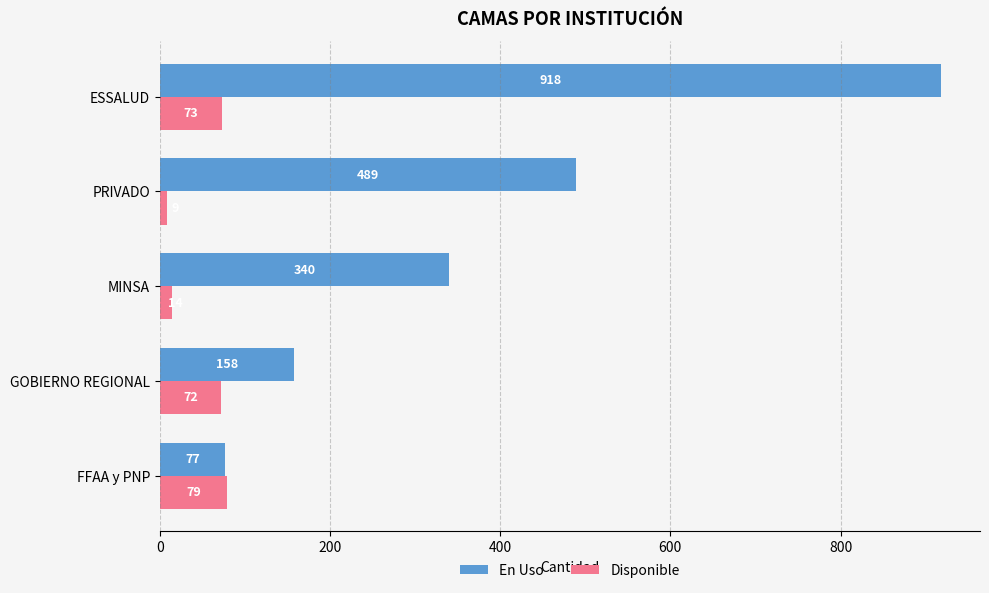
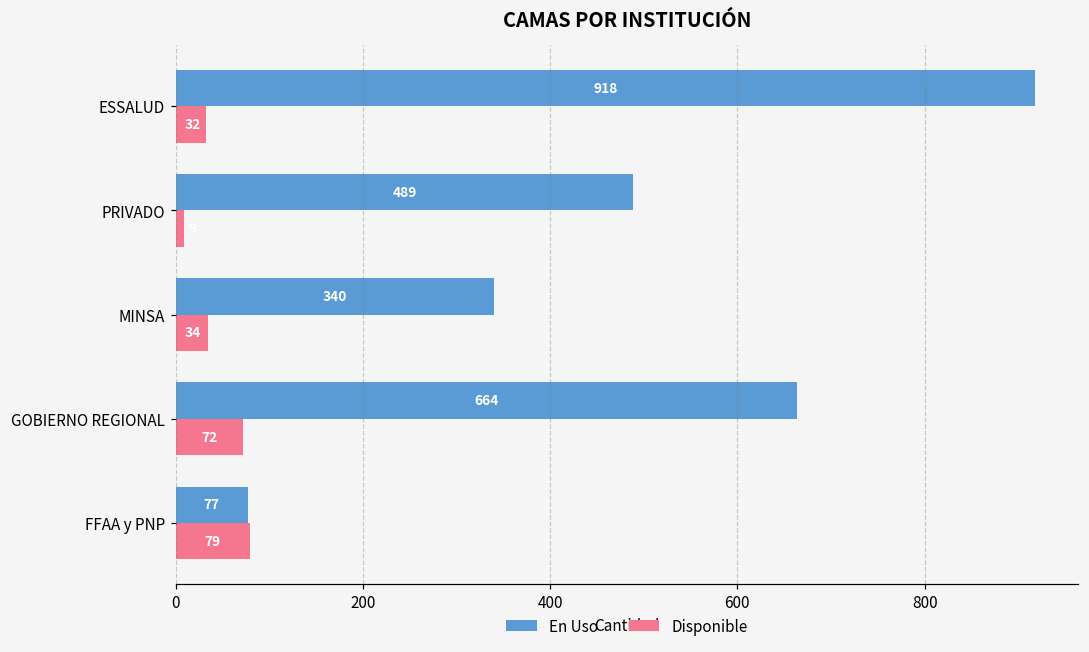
Disponible, ESSALUD: 73 -> 32
Disponible, MINSA: 10 -> 30
En Uso, GOBIERNO REGIONAL: 158 -> 664
